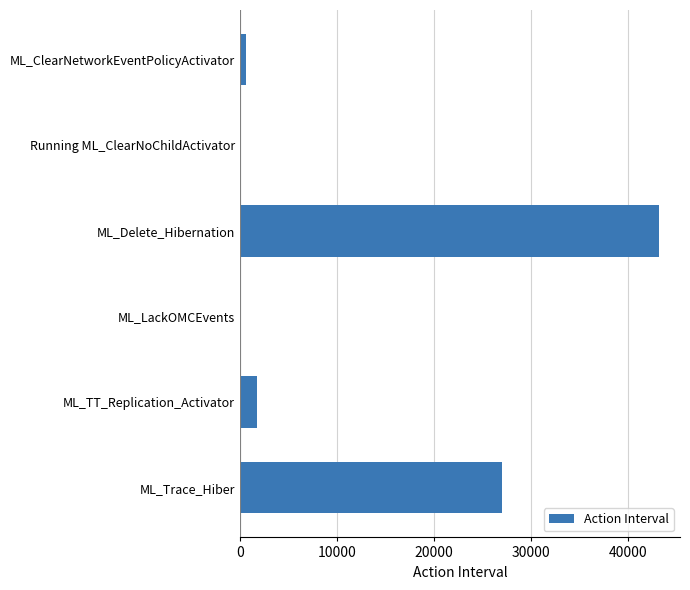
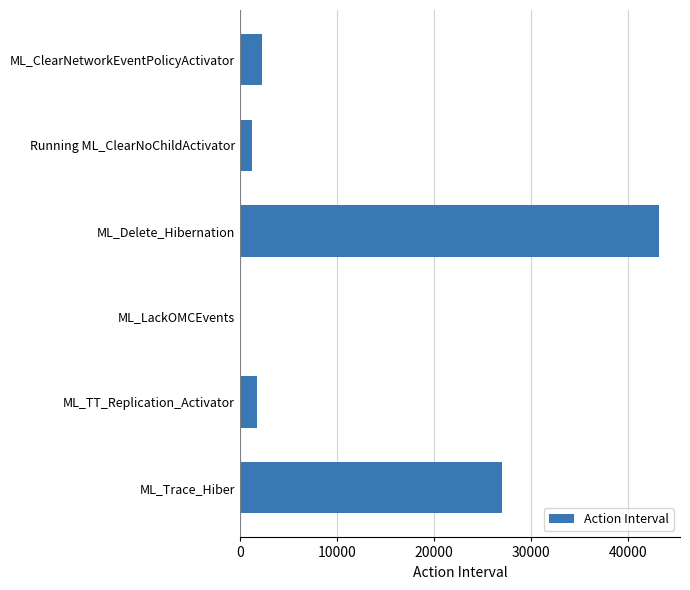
ML_ClearNetworkEventPolicyActivator: 1000 -> 2000
Running ML_ClearNoChildActivator: 0 -> 1000
